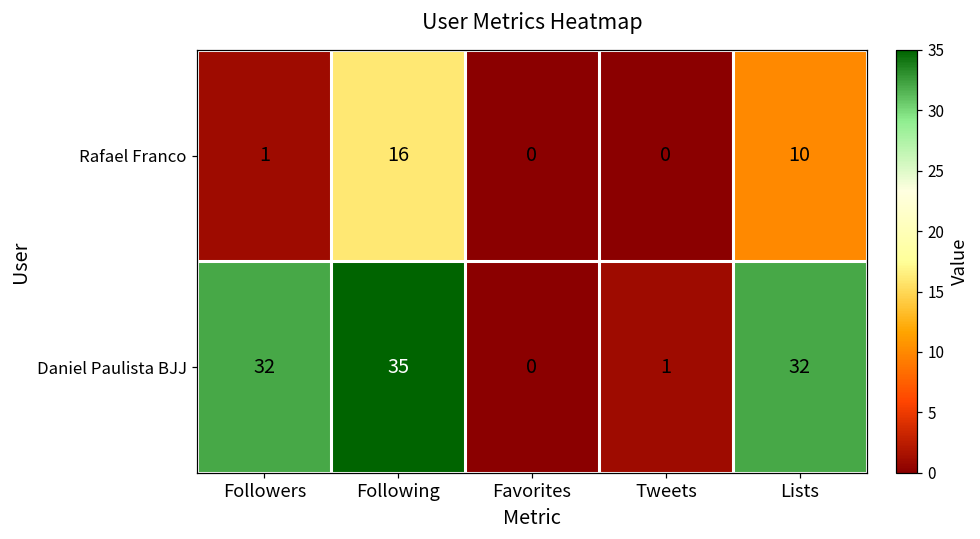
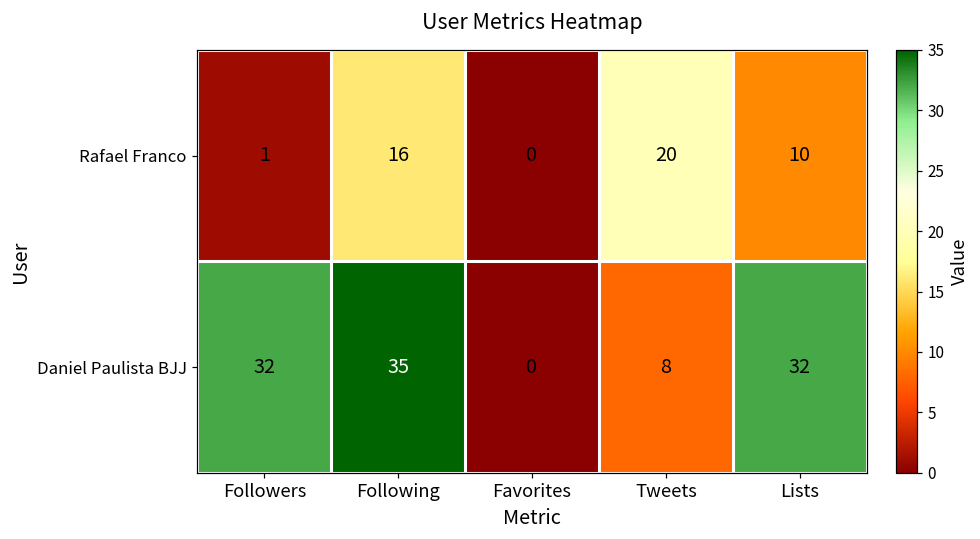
Rafael Franco, Tweets: 0 -> 20
Daniel Paulista BJJ, Tweets: 1 -> 8
